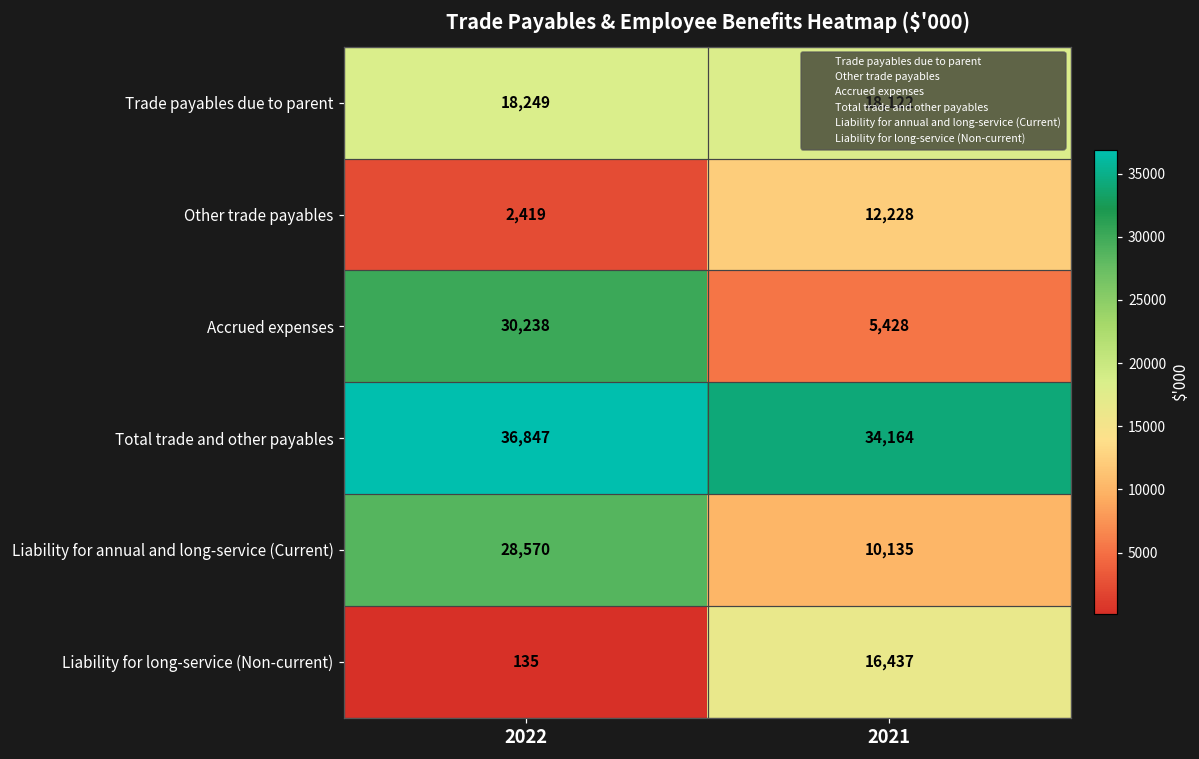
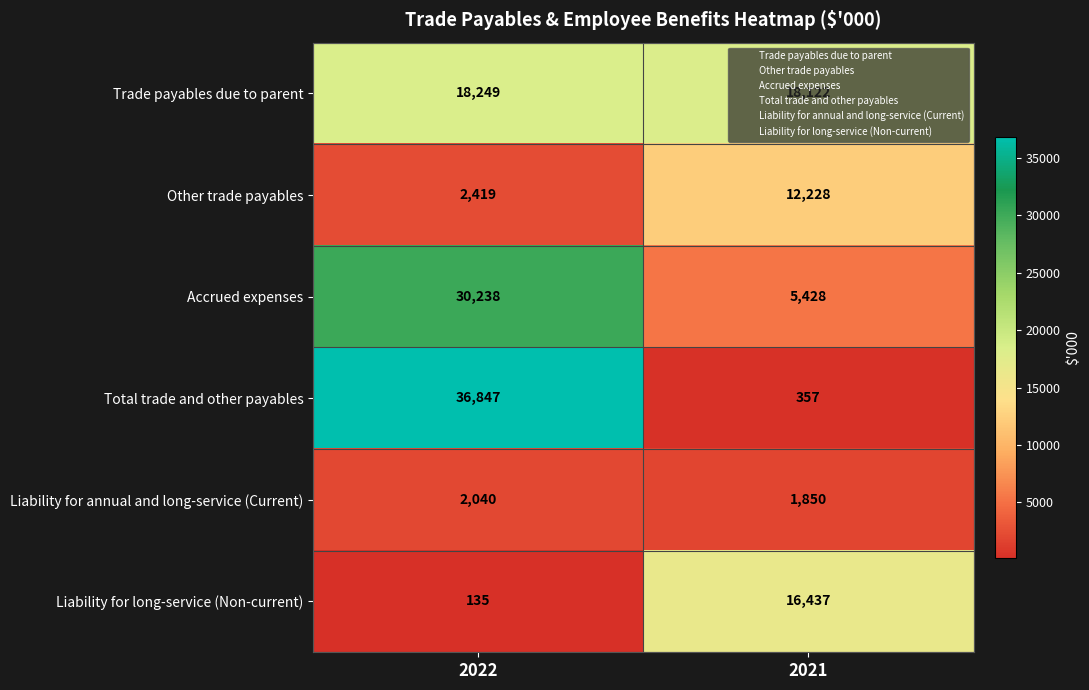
Total trade and other payables, 2021: 34,164 -> 357
Liability for annual and long-service (Current), 2022: 28,570 -> 2,040
Liability for annual and long-service (Current), 2021: 10,135 -> 1,850
